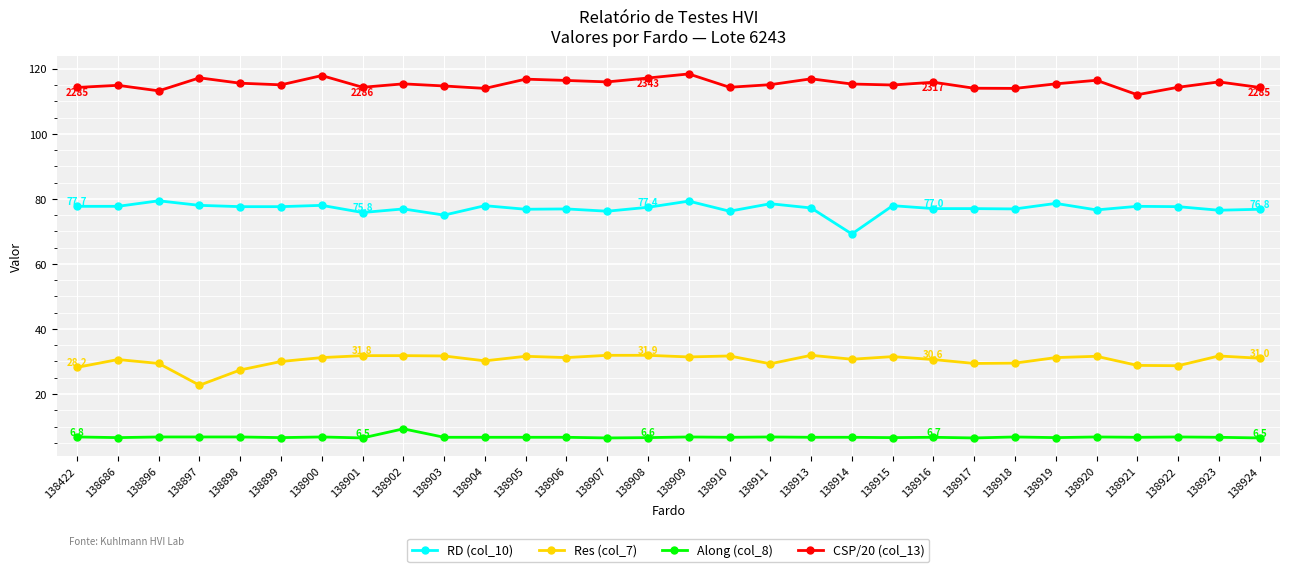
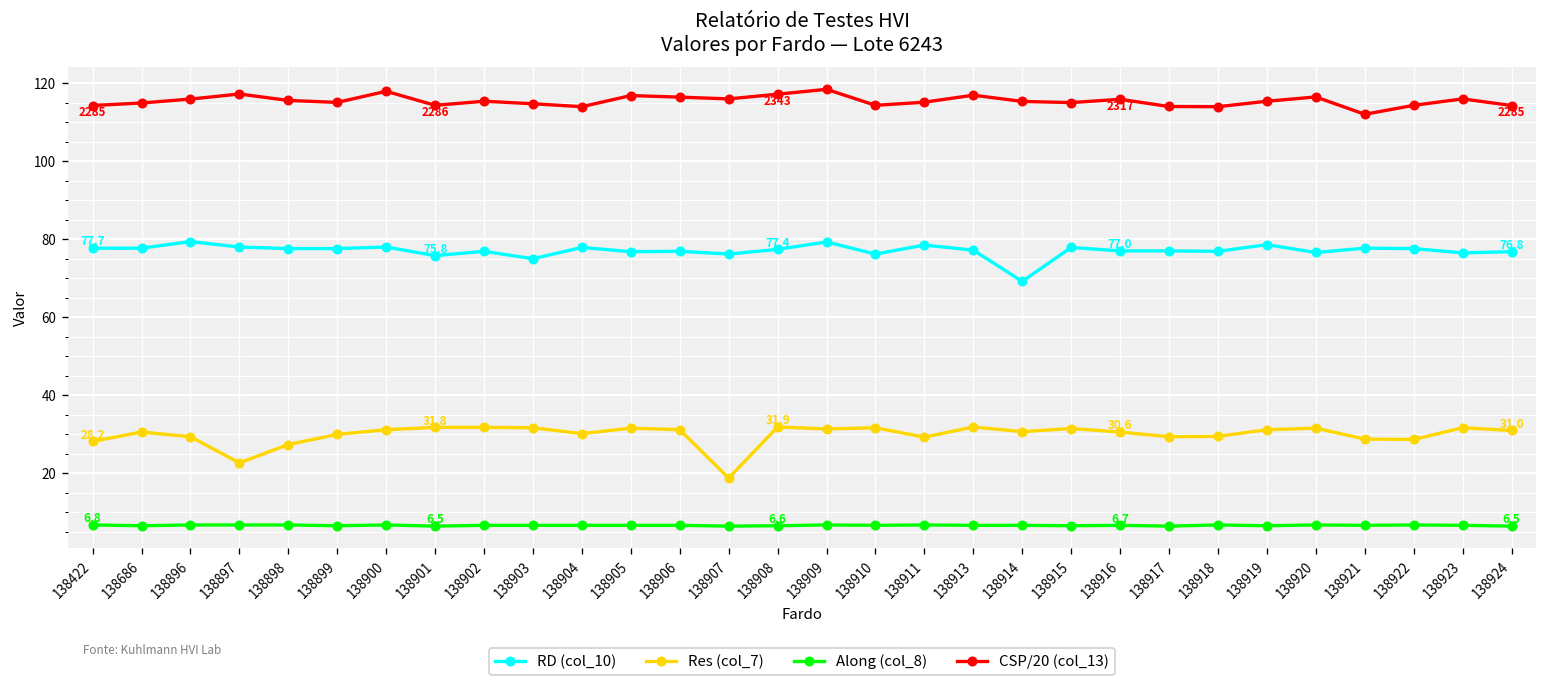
CSP/20 (col_13), 138896: 113 -> 116
Along (col_8), 138902: 9 -> 7
Res (col_7), 138907: 32 -> 19
